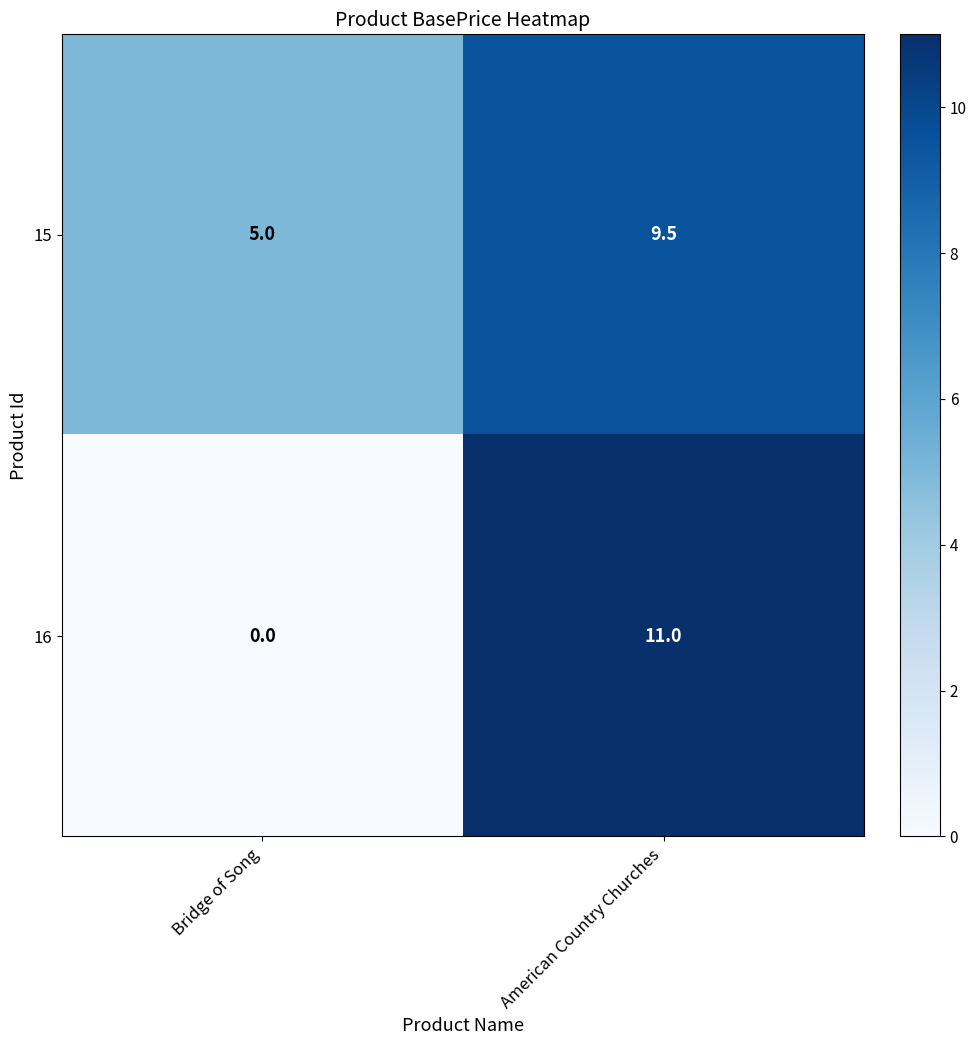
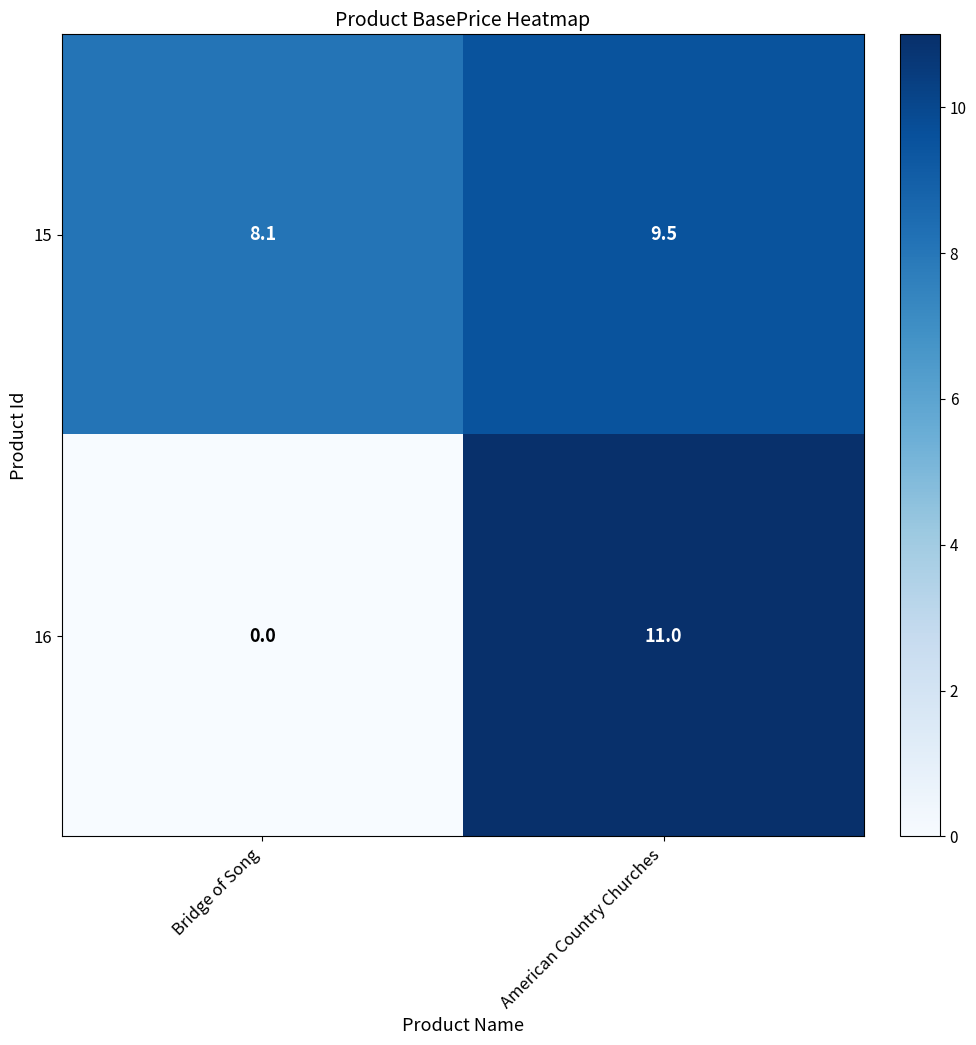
15, Bridge of Song: 5.0 -> 8.1
